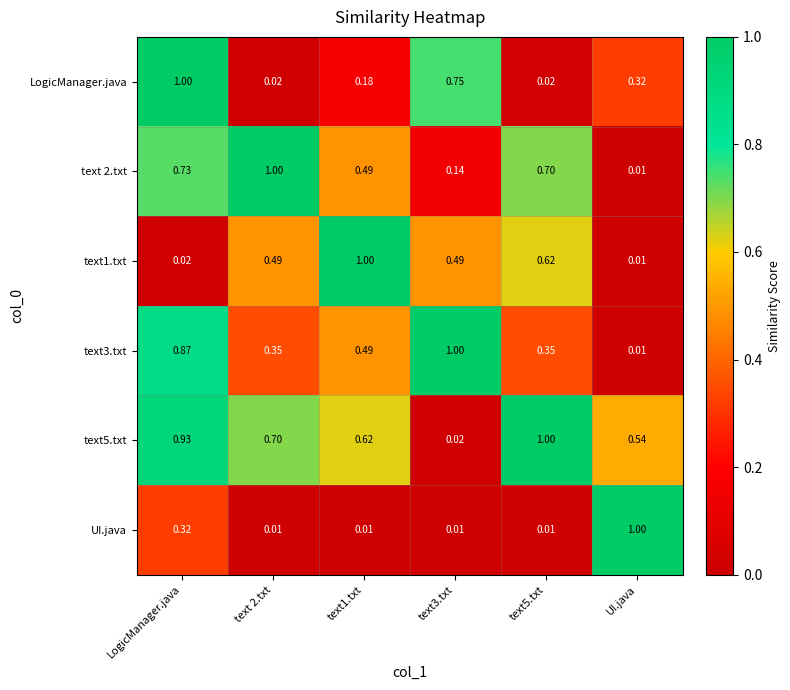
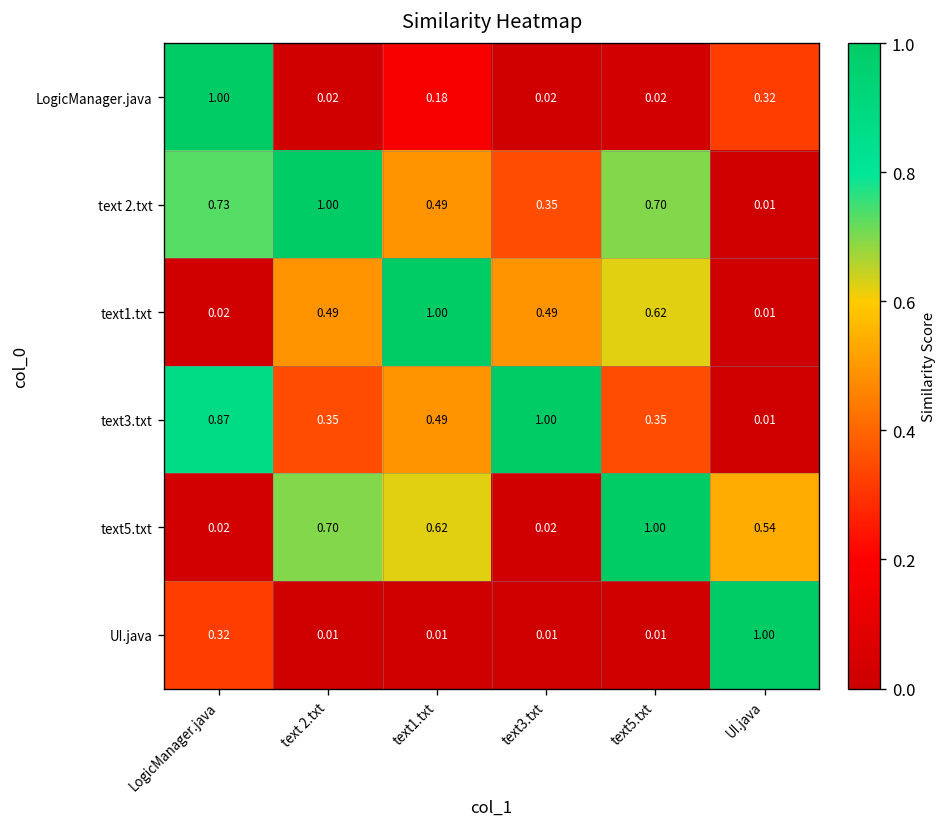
LogicManager.java, text3.txt: 0.75 -> 0.02
text 2.txt, text3.txt: 0.14 -> 0.35
text5.txt, LogicManager.java: 0.93 -> 0.02
